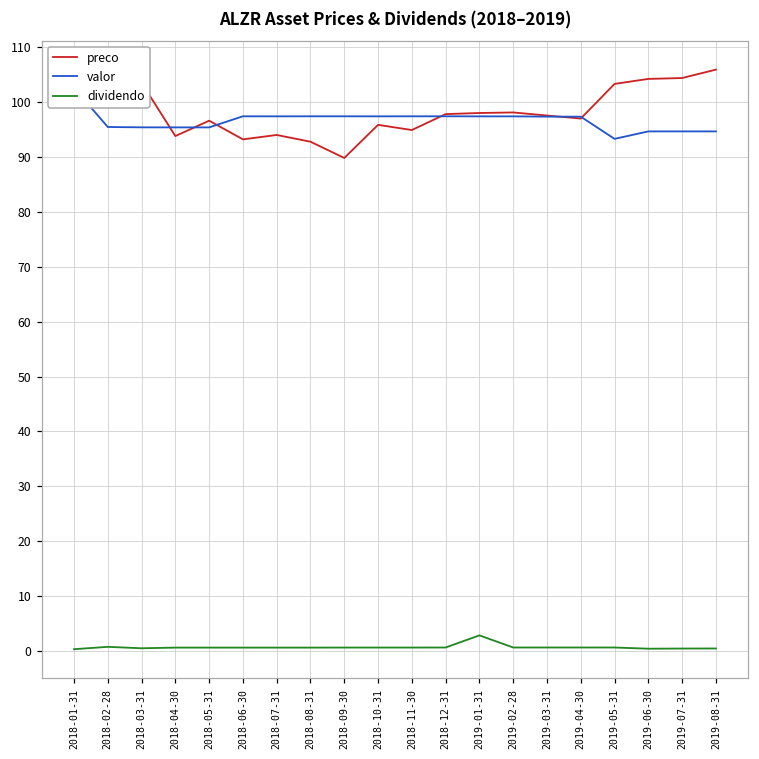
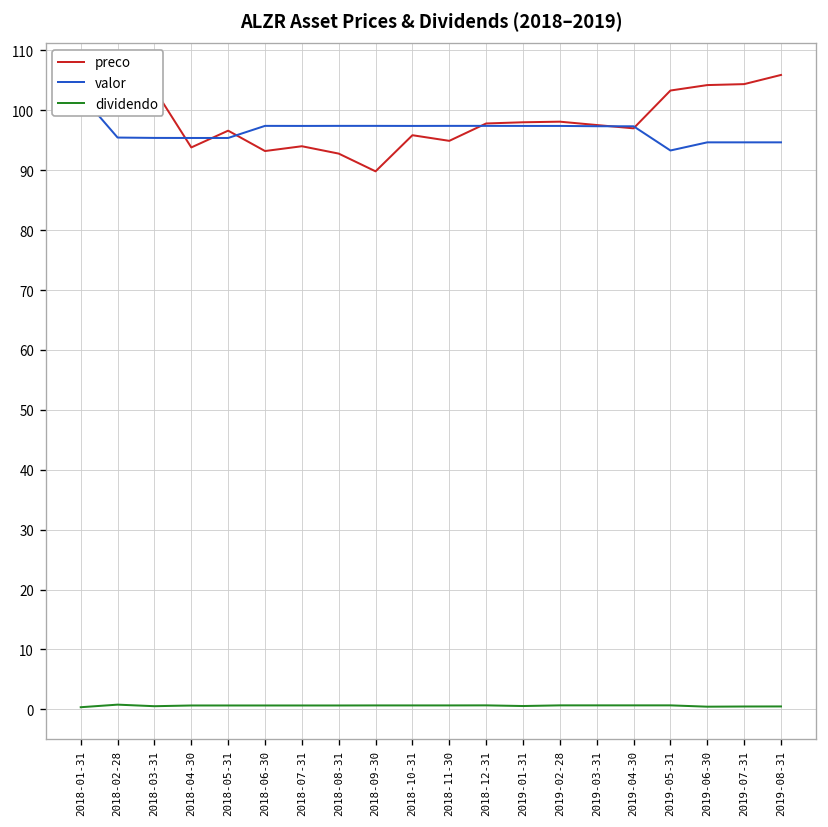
dividendo, 2019-01-31: 3 -> 1
